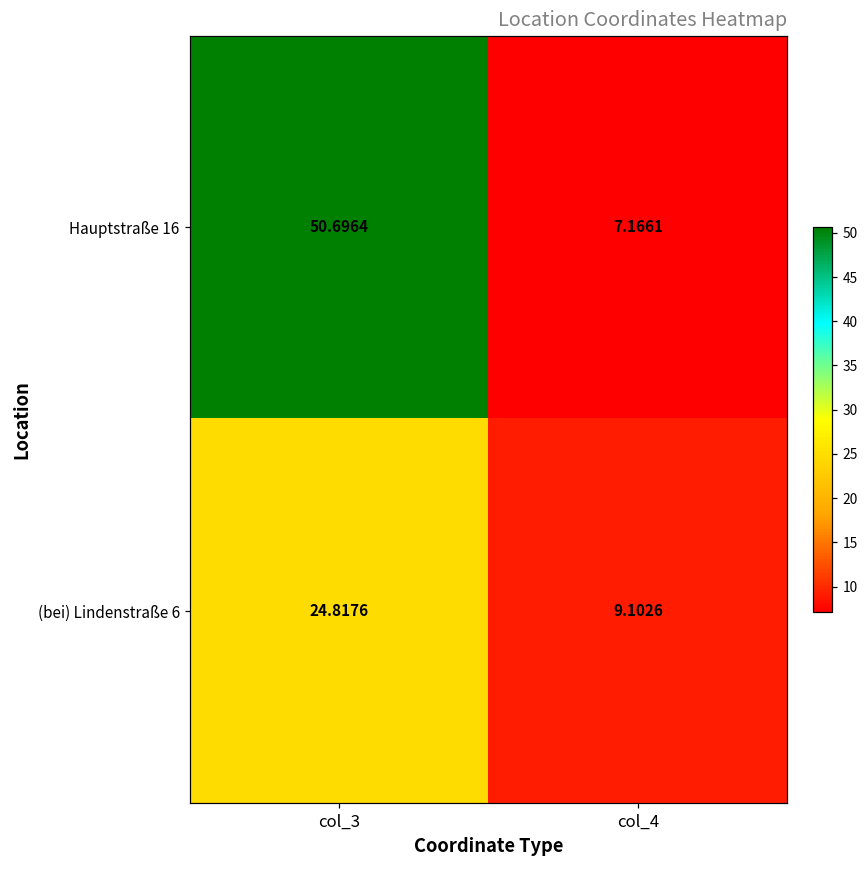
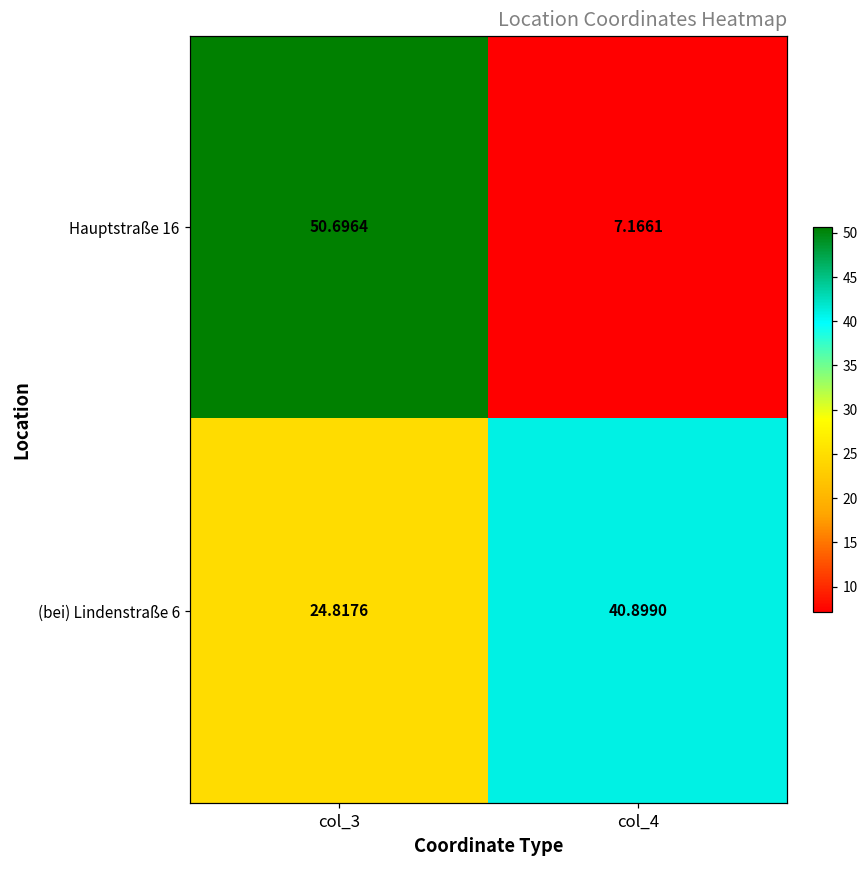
(bei) Lindenstraße 6, col_4: 9.1026 -> 40.8990
